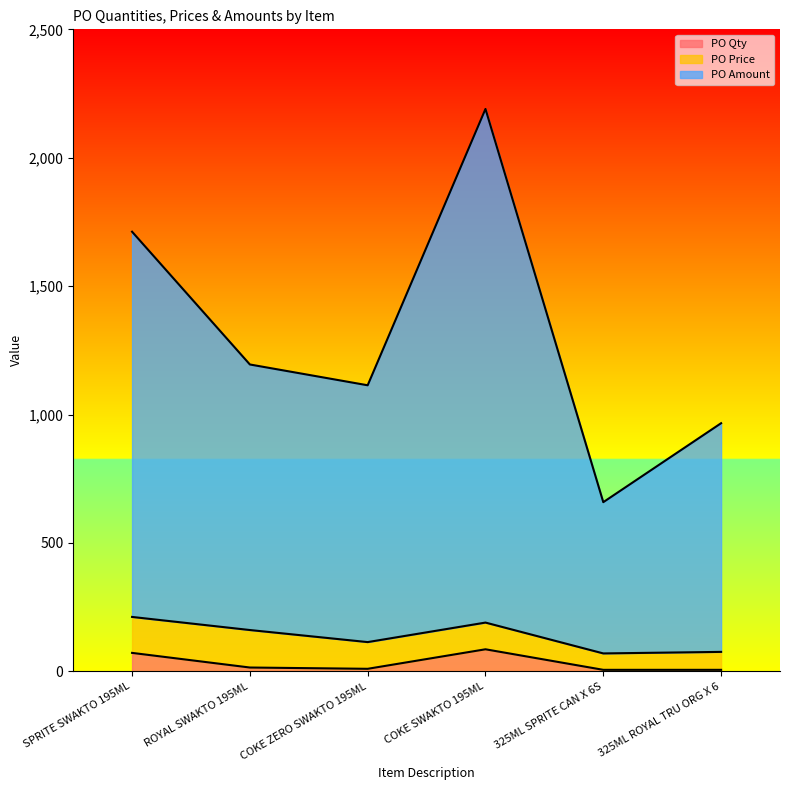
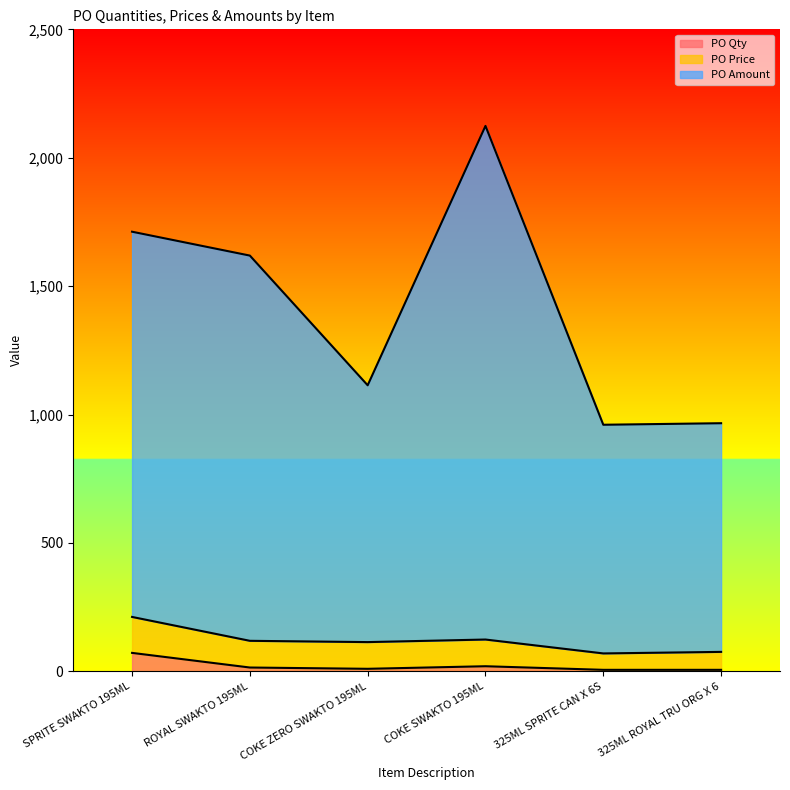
PO Price, ROYAL SWAKTO 195ML: 150 -> 100
PO Amount, ROYAL SWAKTO 195ML: 1,030 -> 1,500
PO Qty, COKE SWAKTO 195ML: 90 -> 20
PO Amount, 325ML SPRITE CAN X 6S: 590 -> 890
